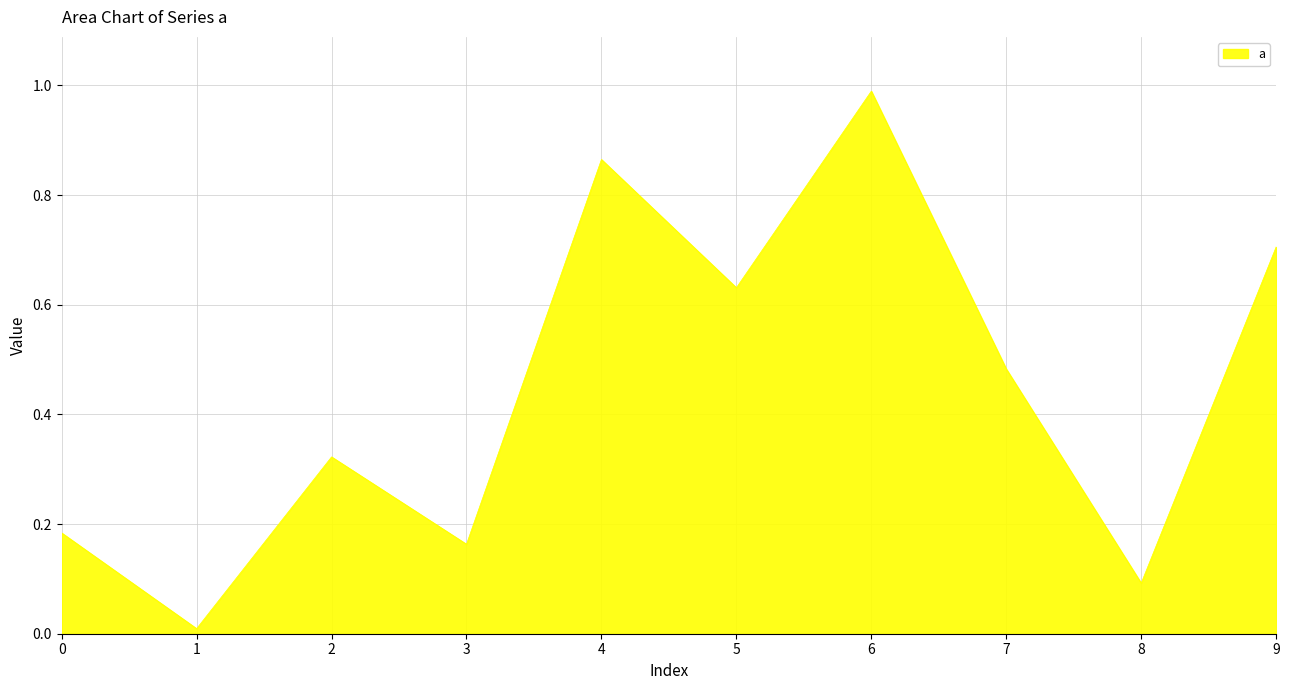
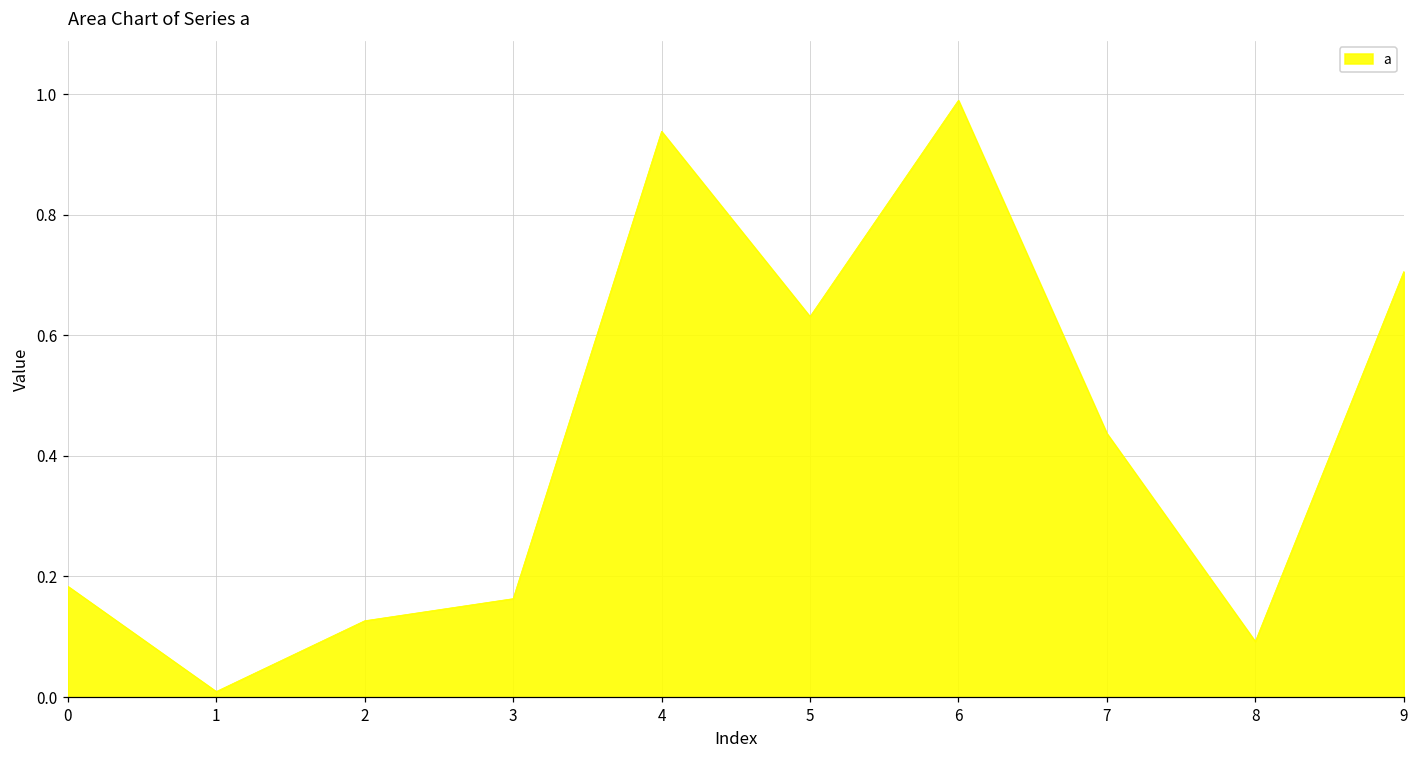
2: 0.32 -> 0.13
4: 0.86 -> 0.94
7: 0.48 -> 0.44
